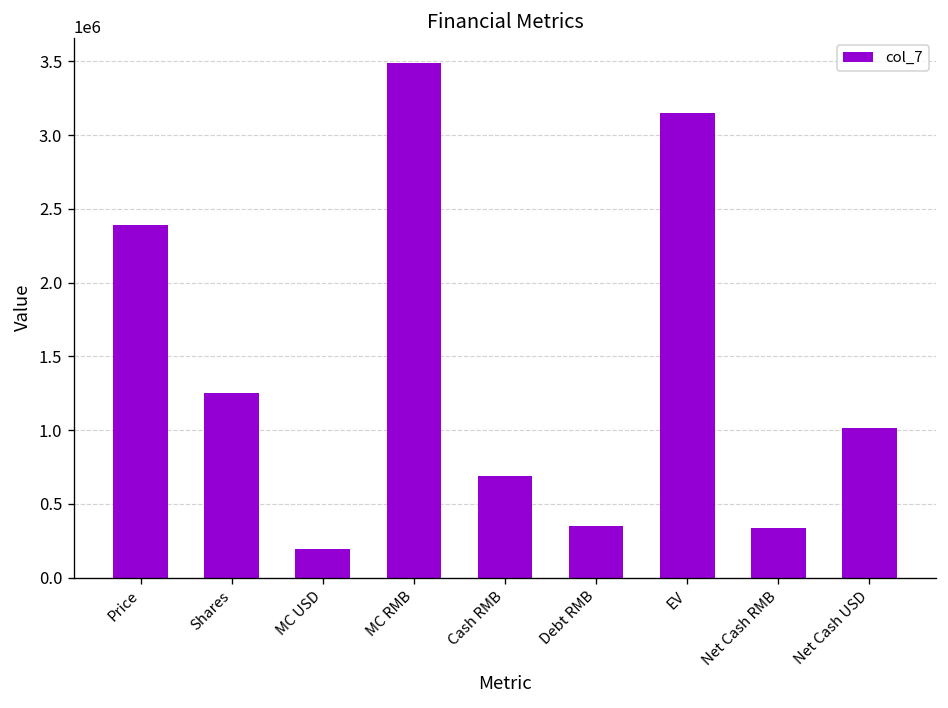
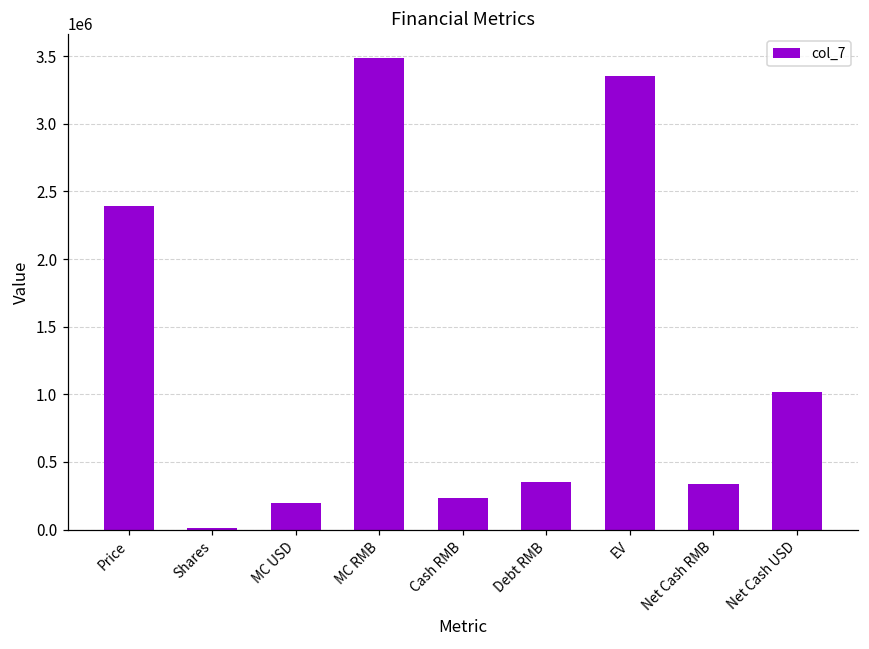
Shares: 1250000 -> 10000
Cash RMB: 690000 -> 230000
EV: 3150000 -> 3360000
